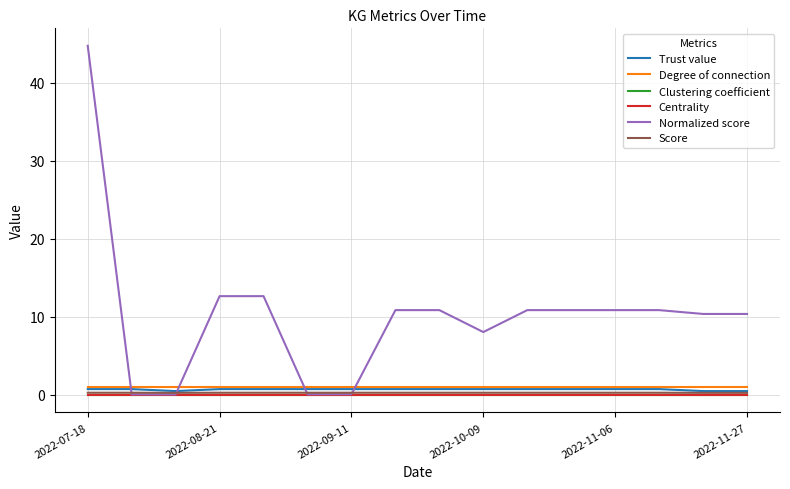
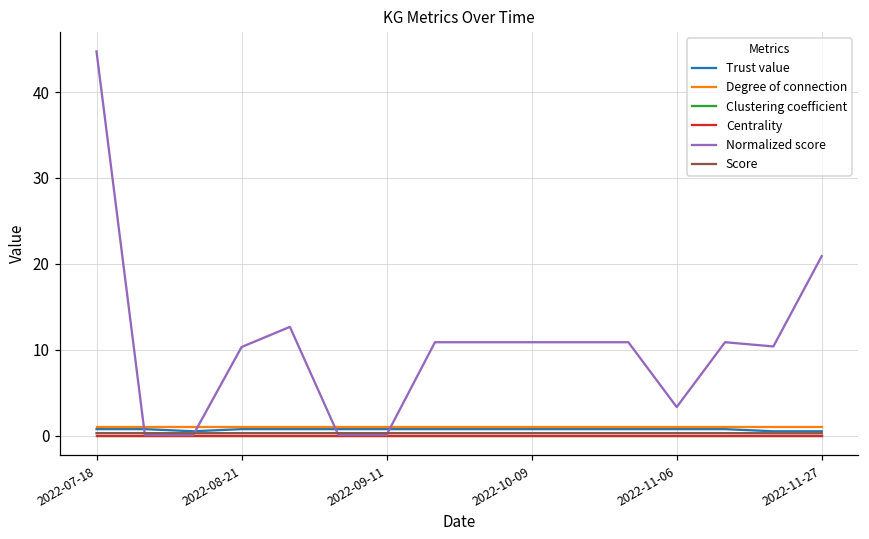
Normalized score, 2022-08-21: 13 -> 10
Normalized score, 2022-10-09: 8 -> 11
Normalized score, 2022-11-06: 11 -> 3
Normalized score, 2022-11-27: 10 -> 21
